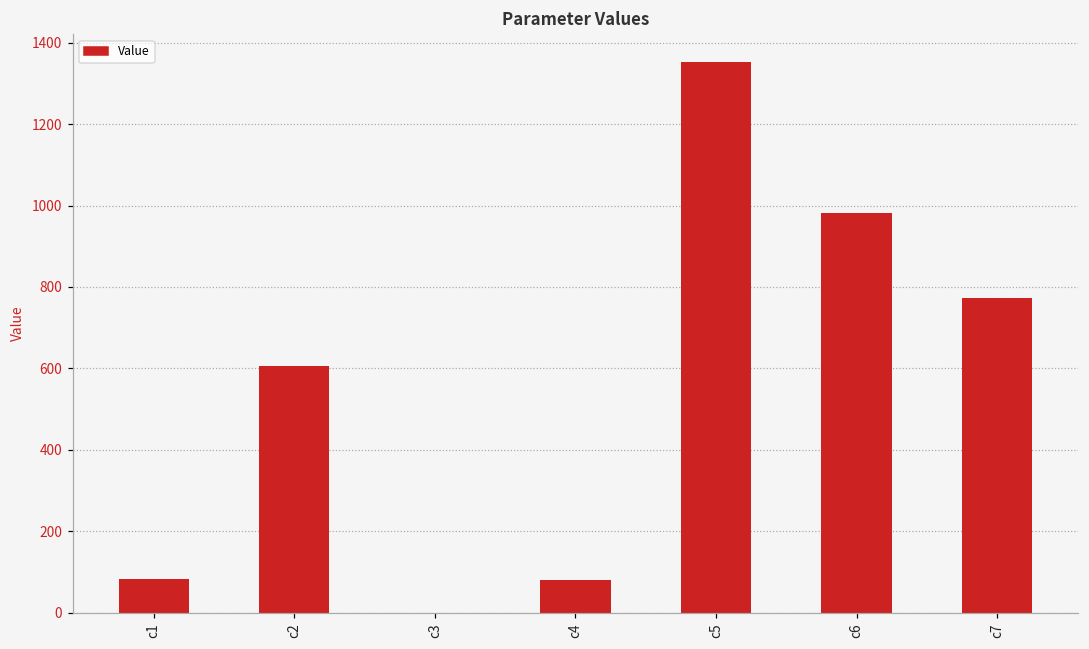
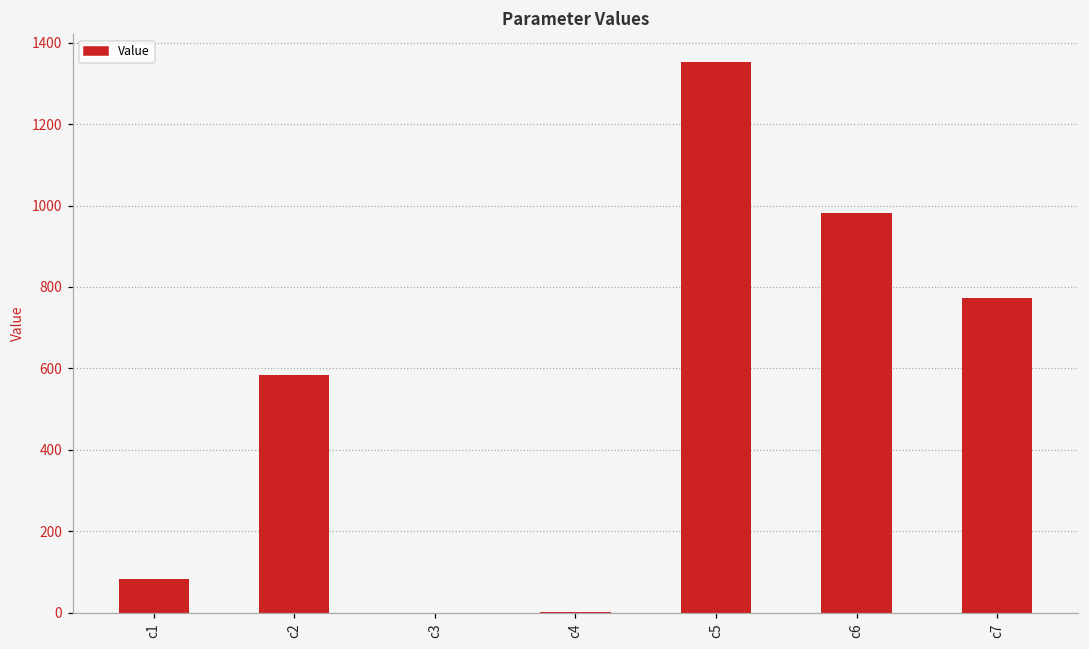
c2: 610 -> 580
c4: 80 -> 0
